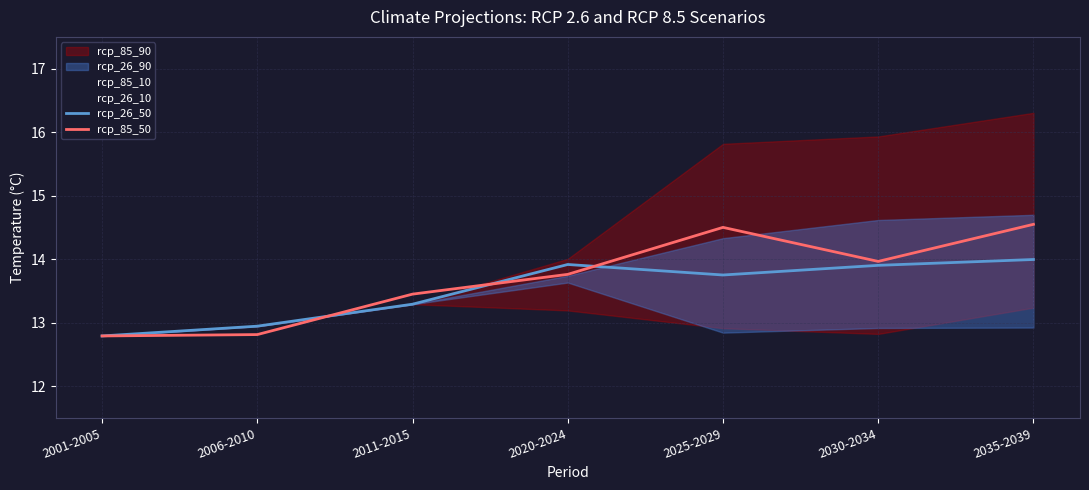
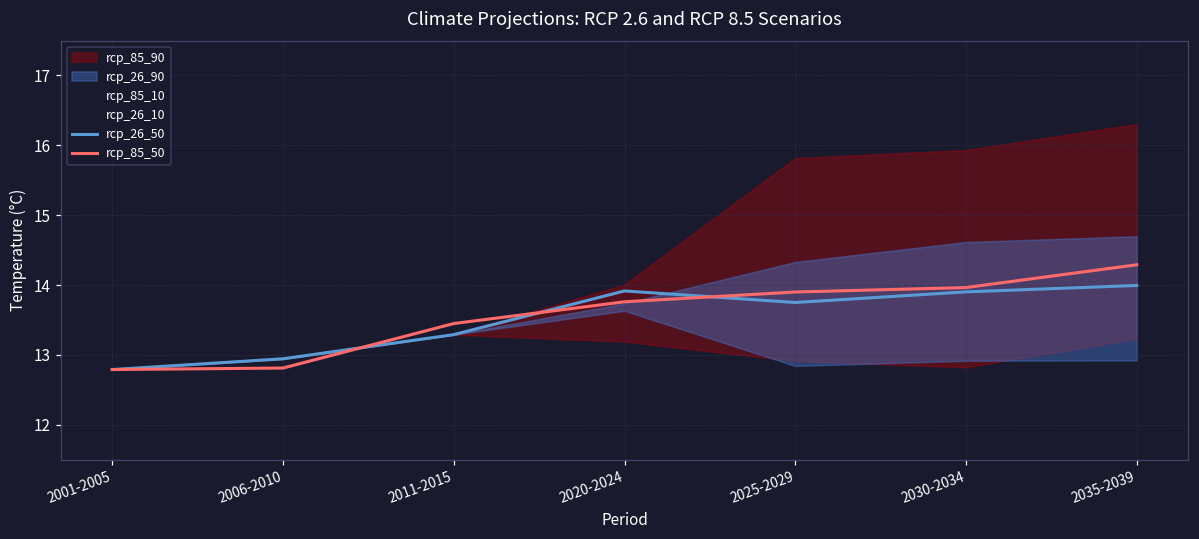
rcp_85_50, 2025-2029: 14.5 -> 13.9
rcp_85_50, 2035-2039: 14.5 -> 14.3
